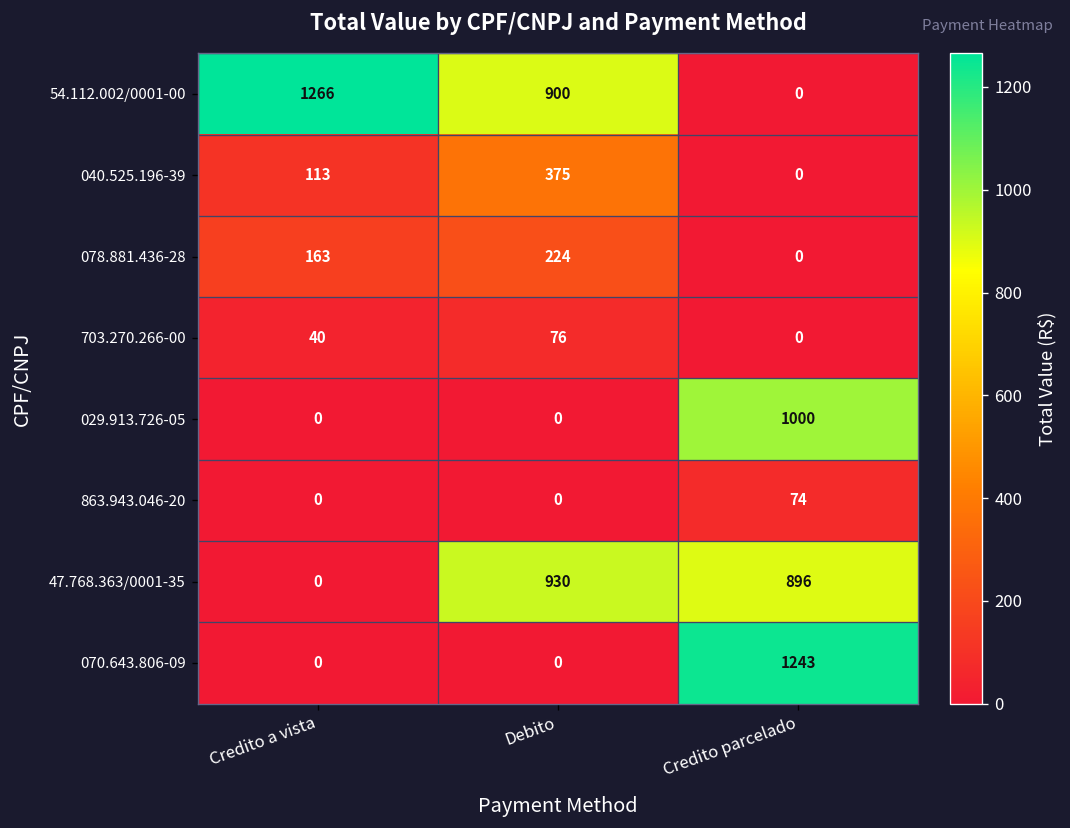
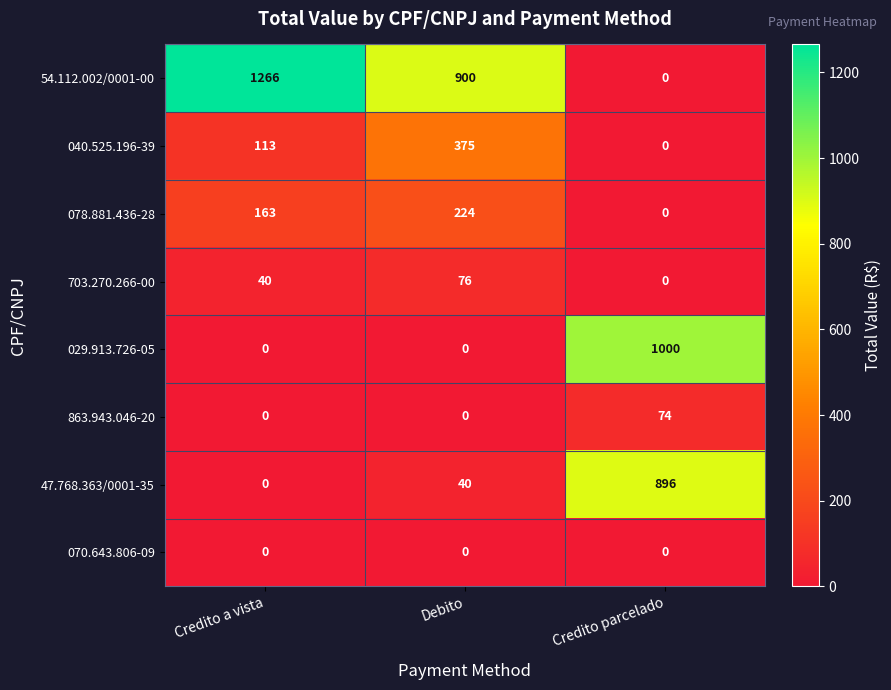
47.768.363/0001-35, Debito: 930 -> 40
070.643.806-09, Credito parcelado: 1243 -> 0
